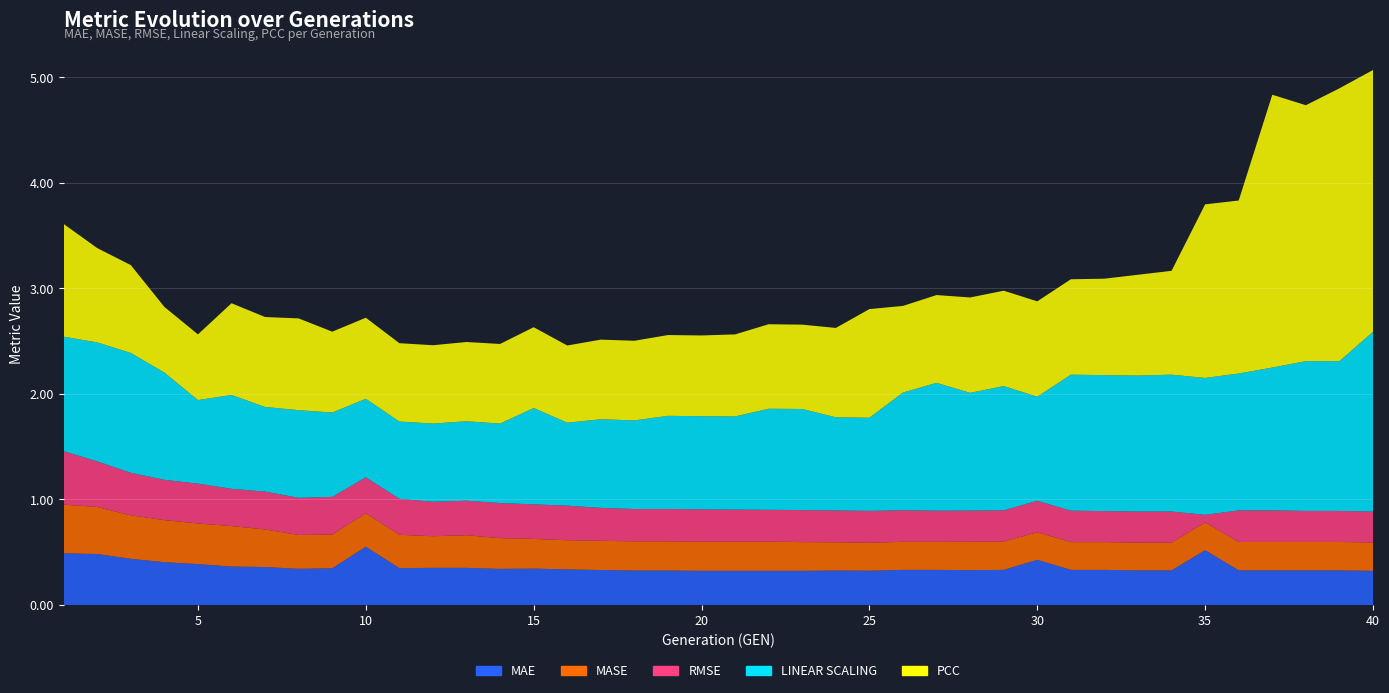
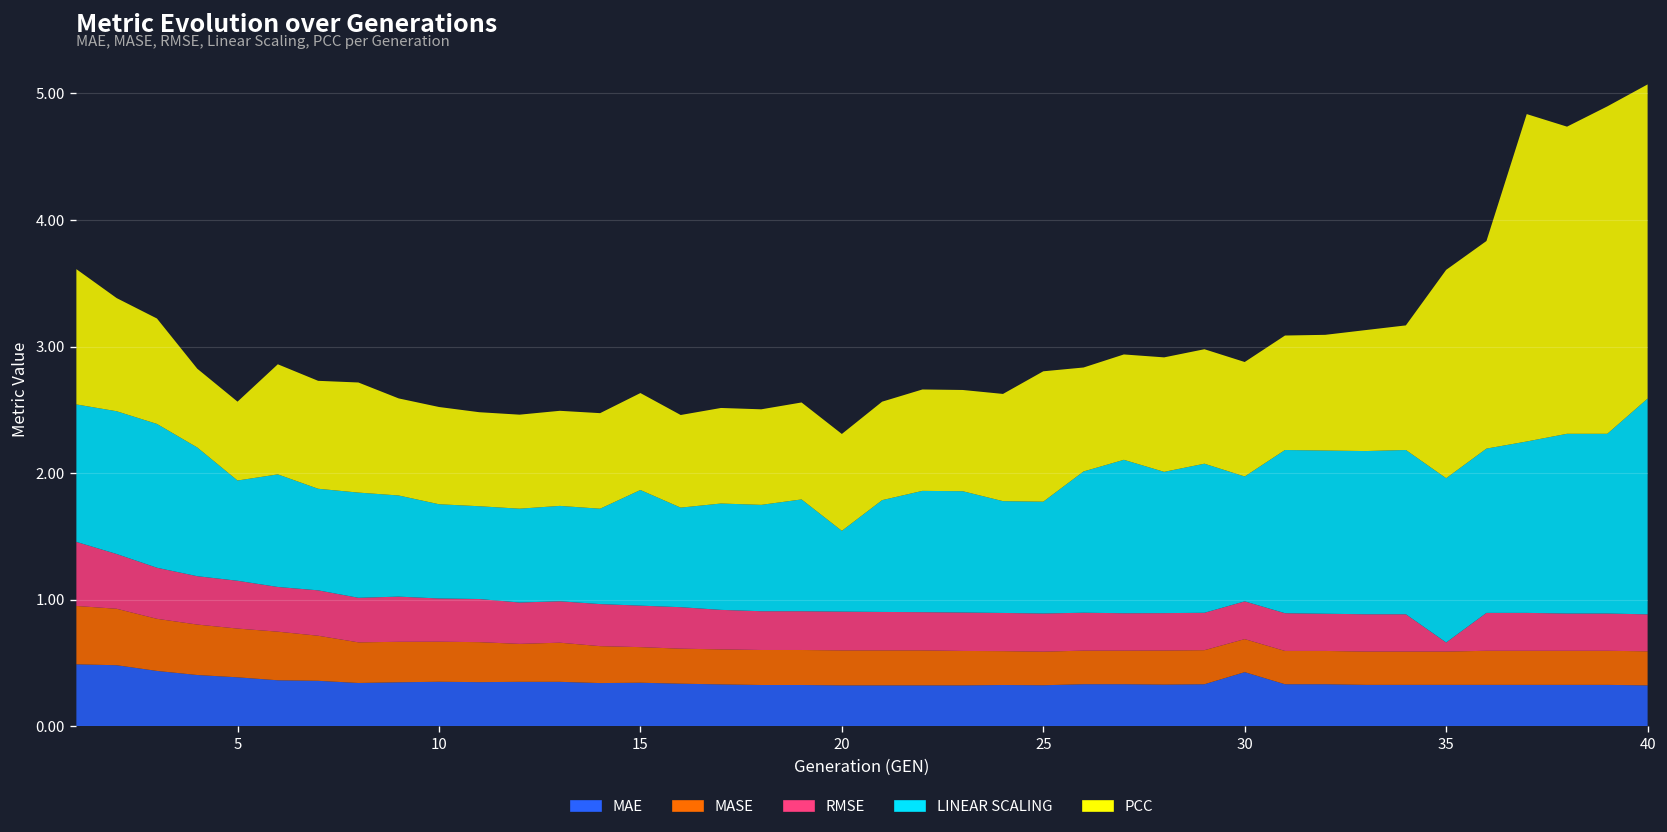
MAE, 10: 0.55 -> 0.35
LINEAR SCALING, 20: 0.88 -> 0.64
MAE, 35: 0.52 -> 0.33
